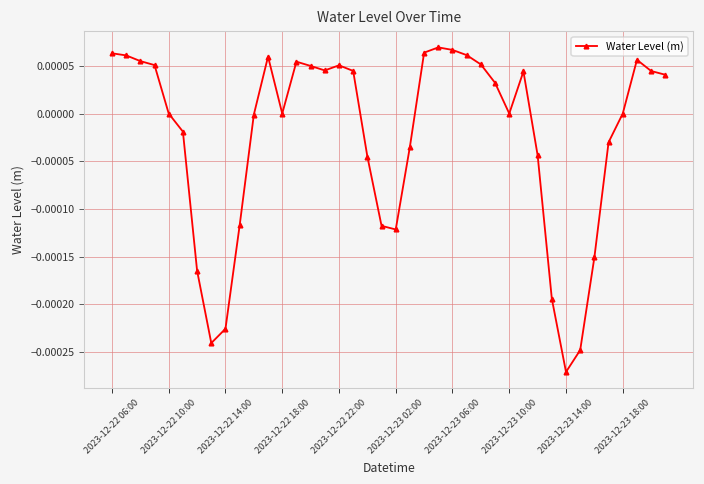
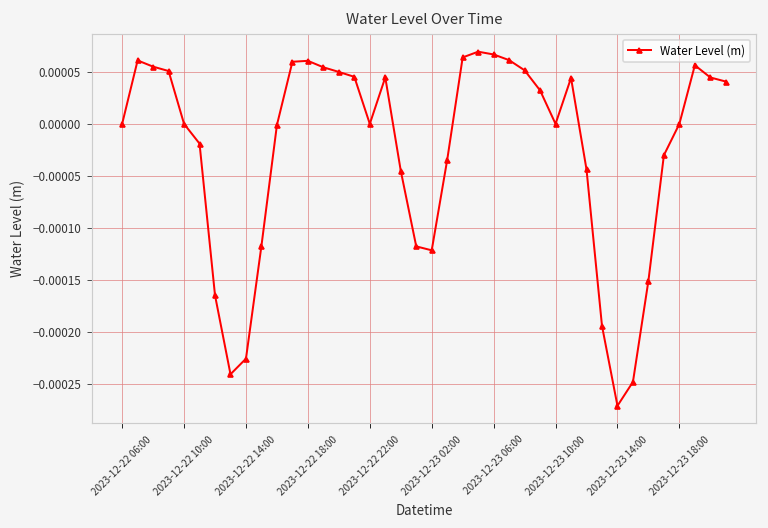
2023-12-22 06:00: 0.0001 -> 0.0000
2023-12-22 18:00: 0.0000 -> 0.0001
2023-12-22 22:00: 0.0001 -> 0.0000
